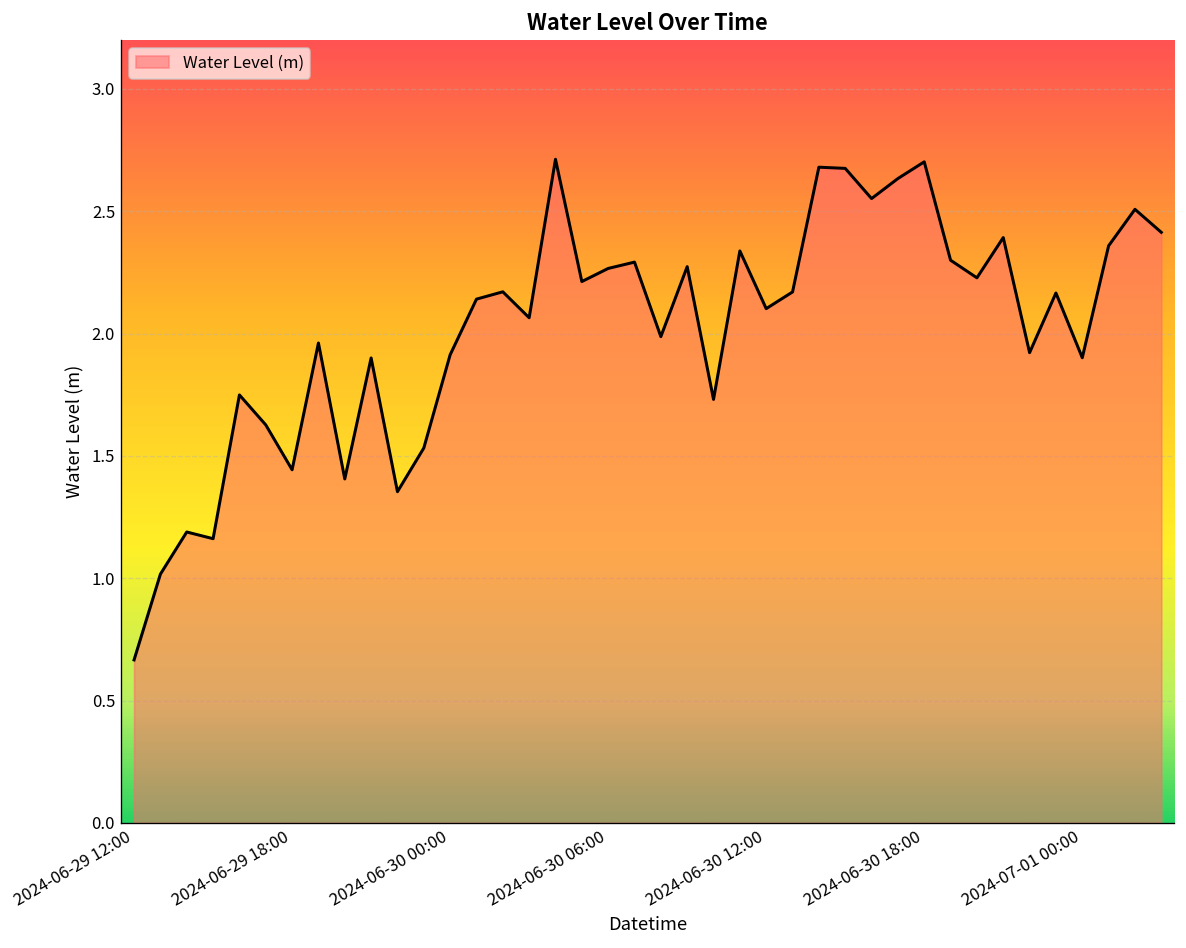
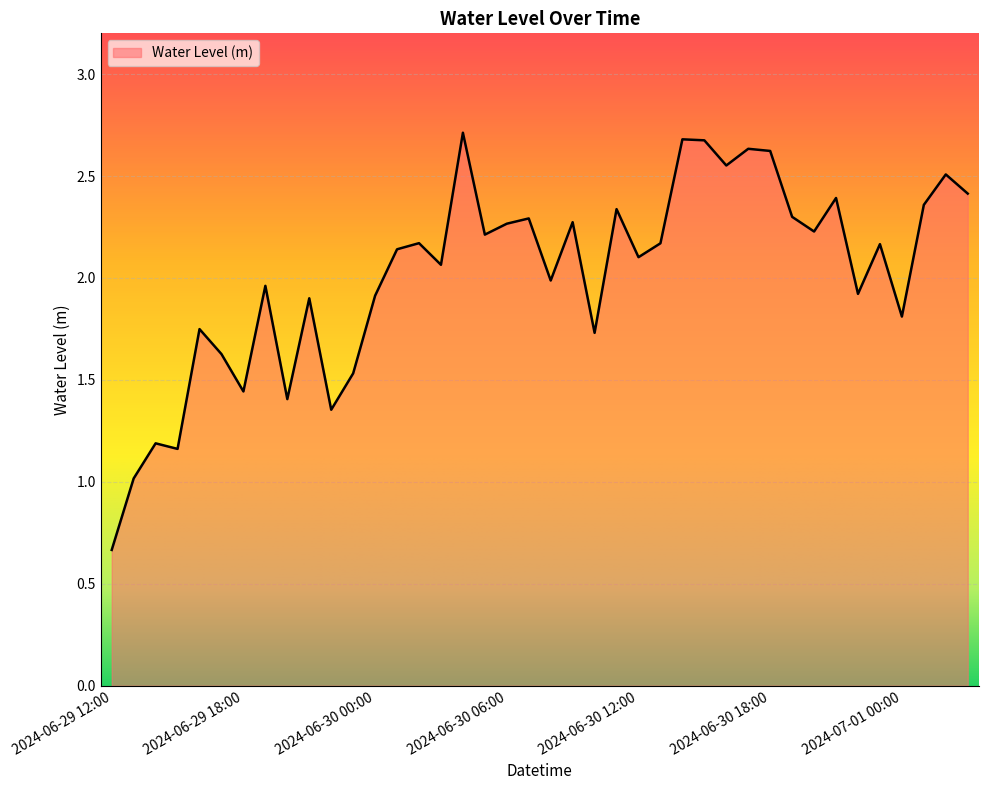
2024-06-30 18:00: 2.70 -> 2.62
2024-07-01 00:00: 1.90 -> 1.81
